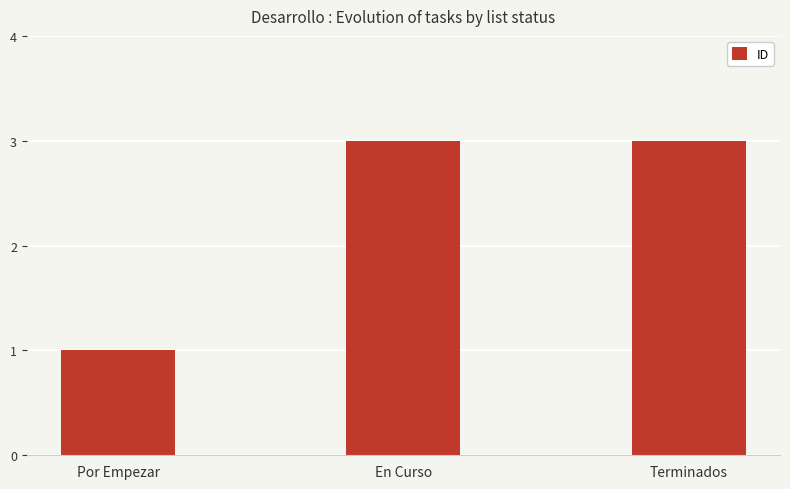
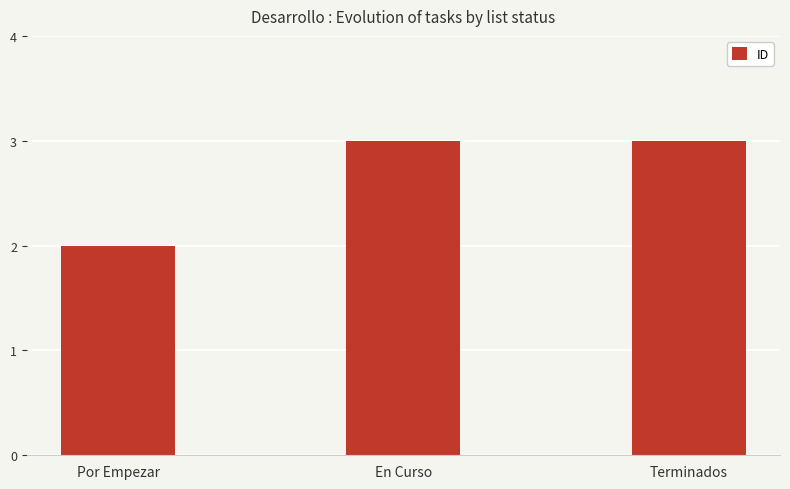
Por Empezar: 1 -> 2
